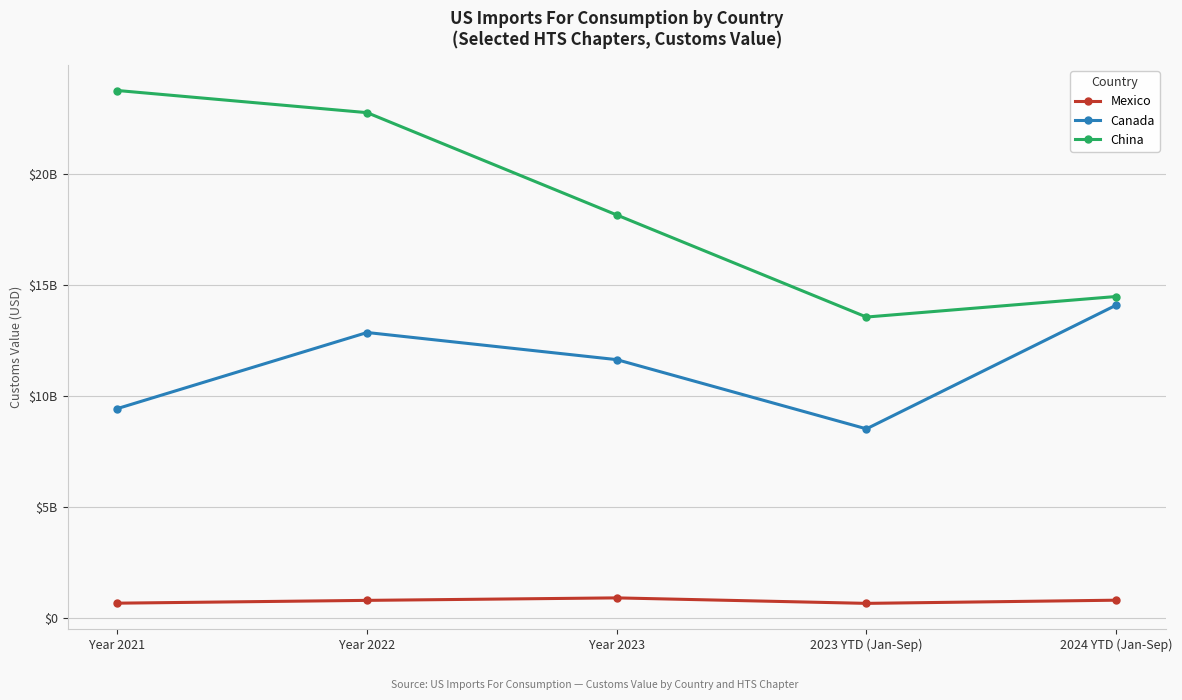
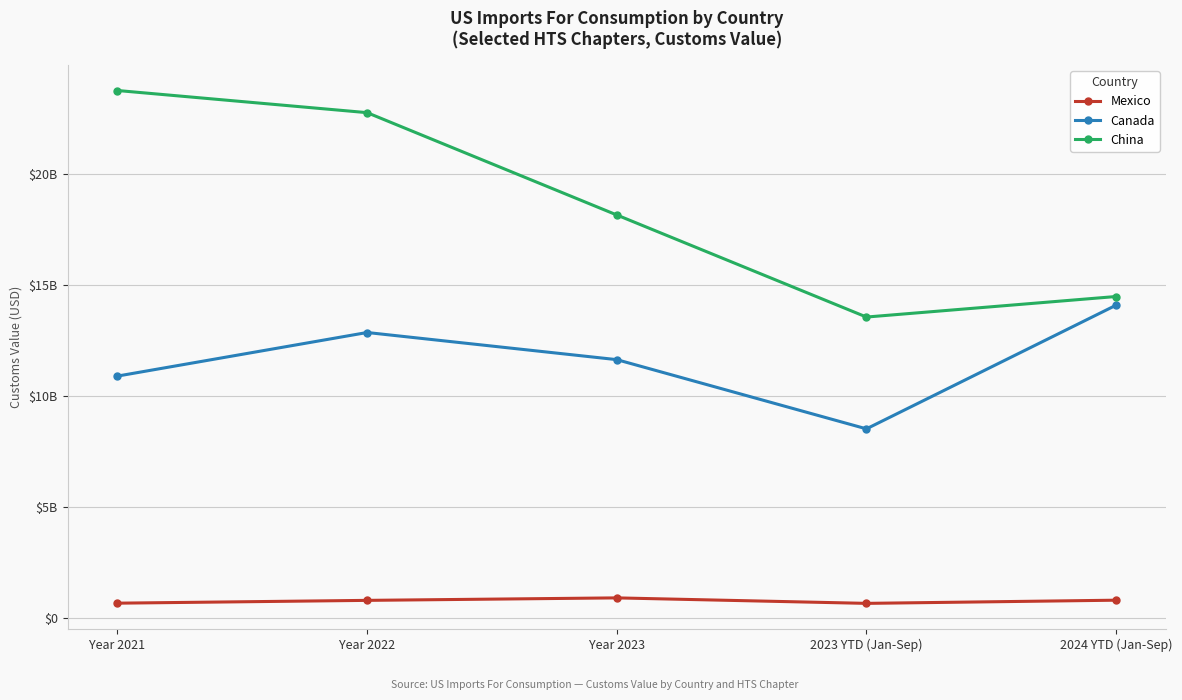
Canada, Year 2021: $9400000000 -> $10900000000
